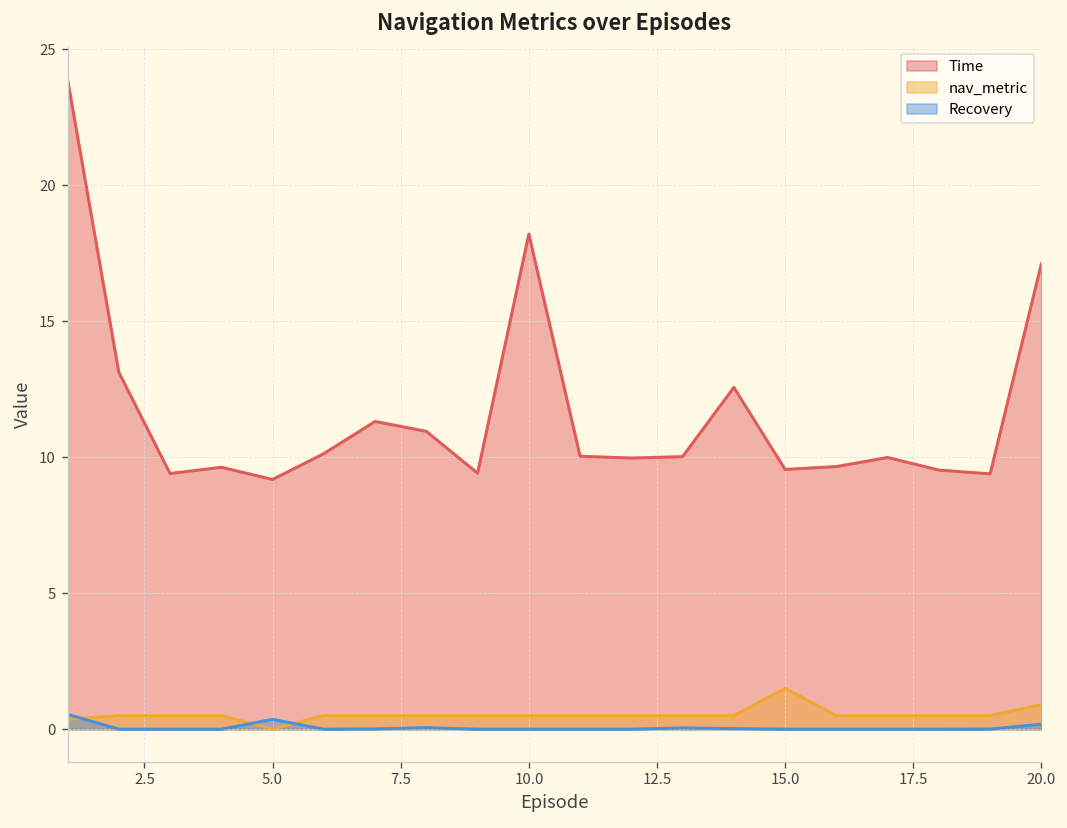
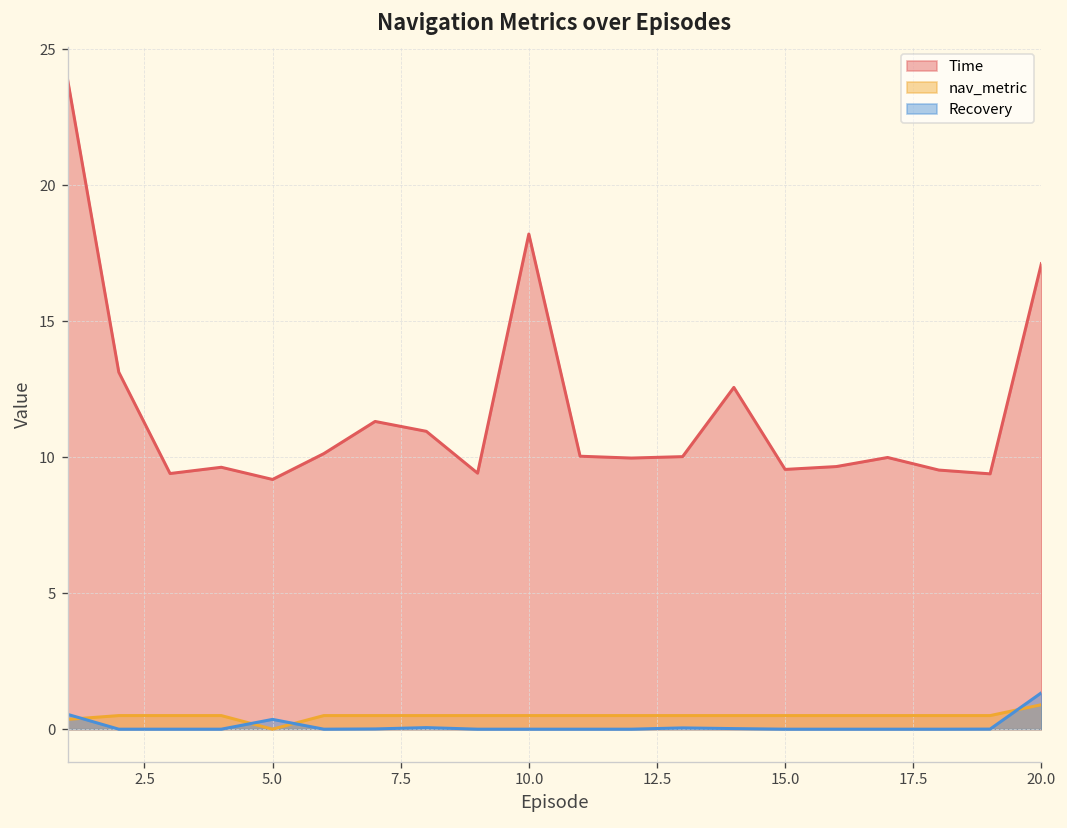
nav_metric, 15.0: 1.5 -> 0.5
Recovery, 20.0: 0.2 -> 1.3
